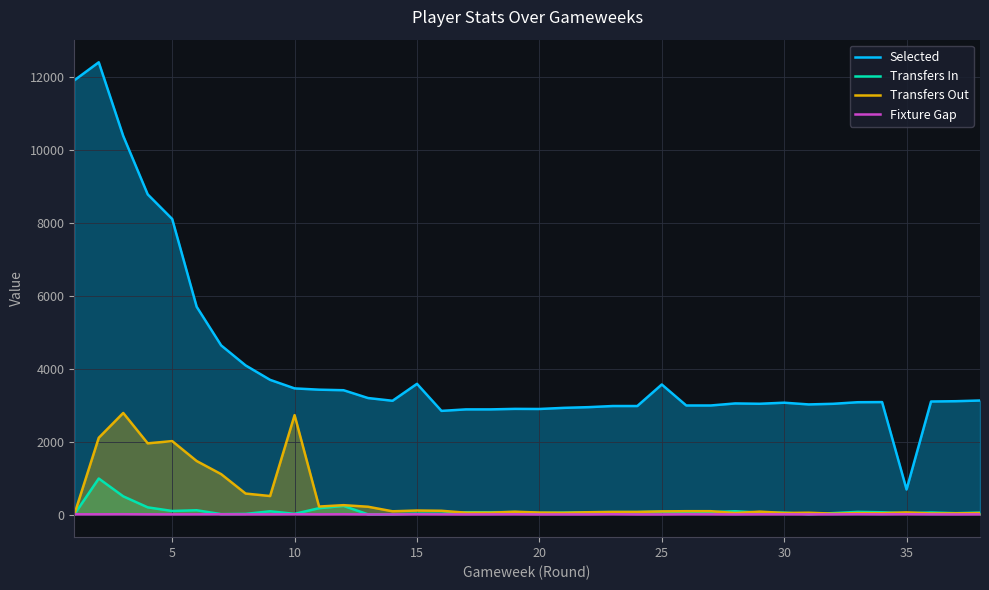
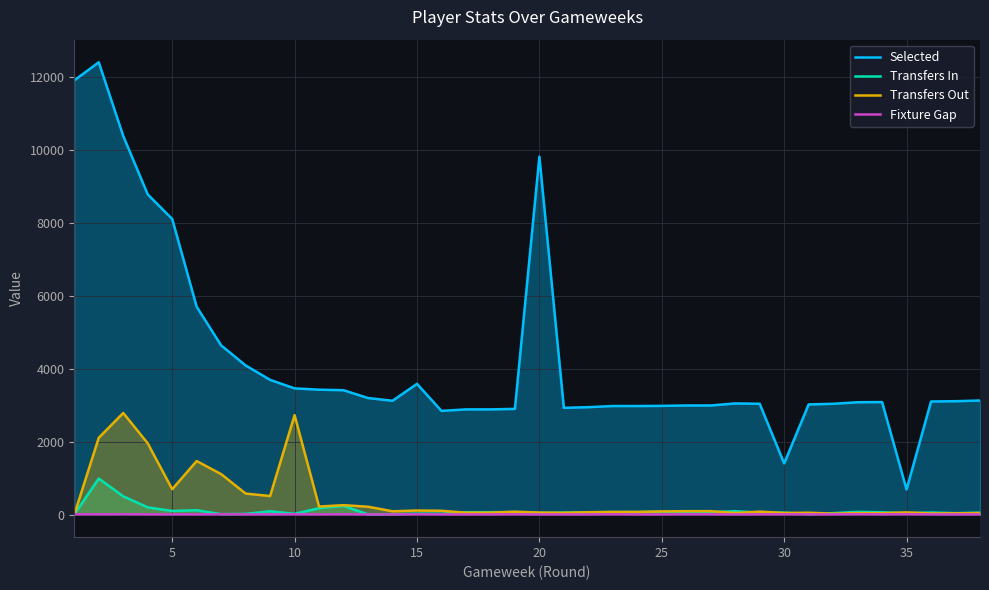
Transfers Out, 5: 2000 -> 700
Selected, 20: 2900 -> 9800
Selected, 25: 3600 -> 3000
Selected, 30: 3100 -> 1400
